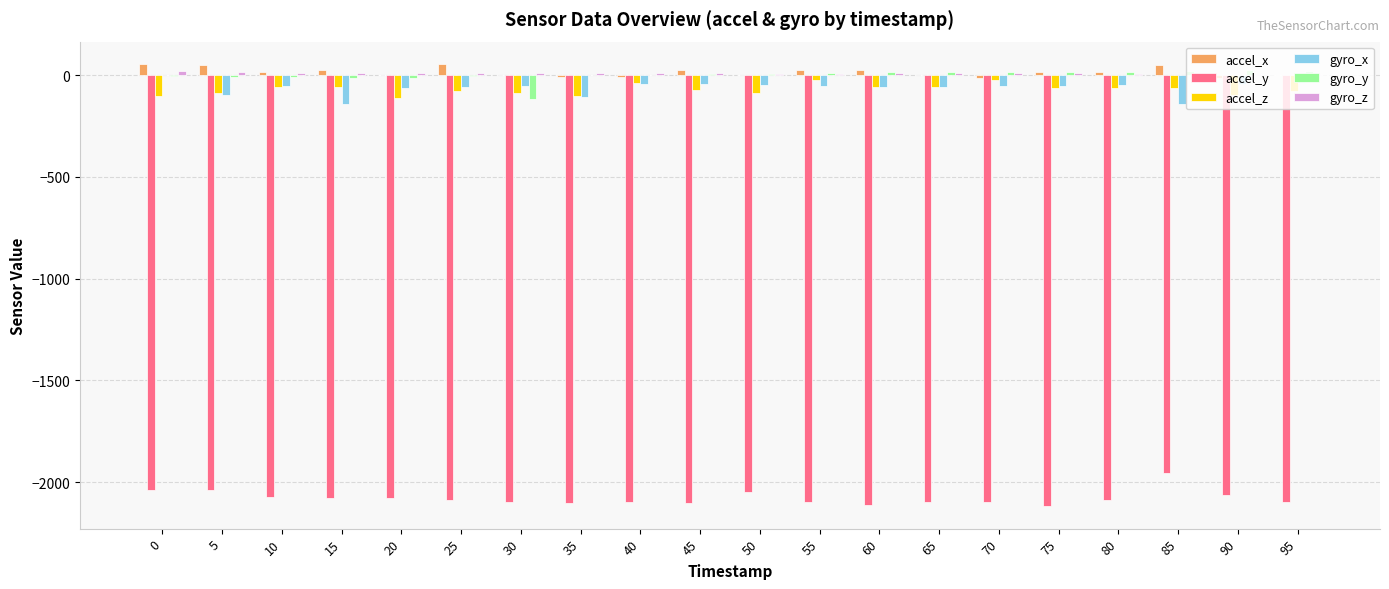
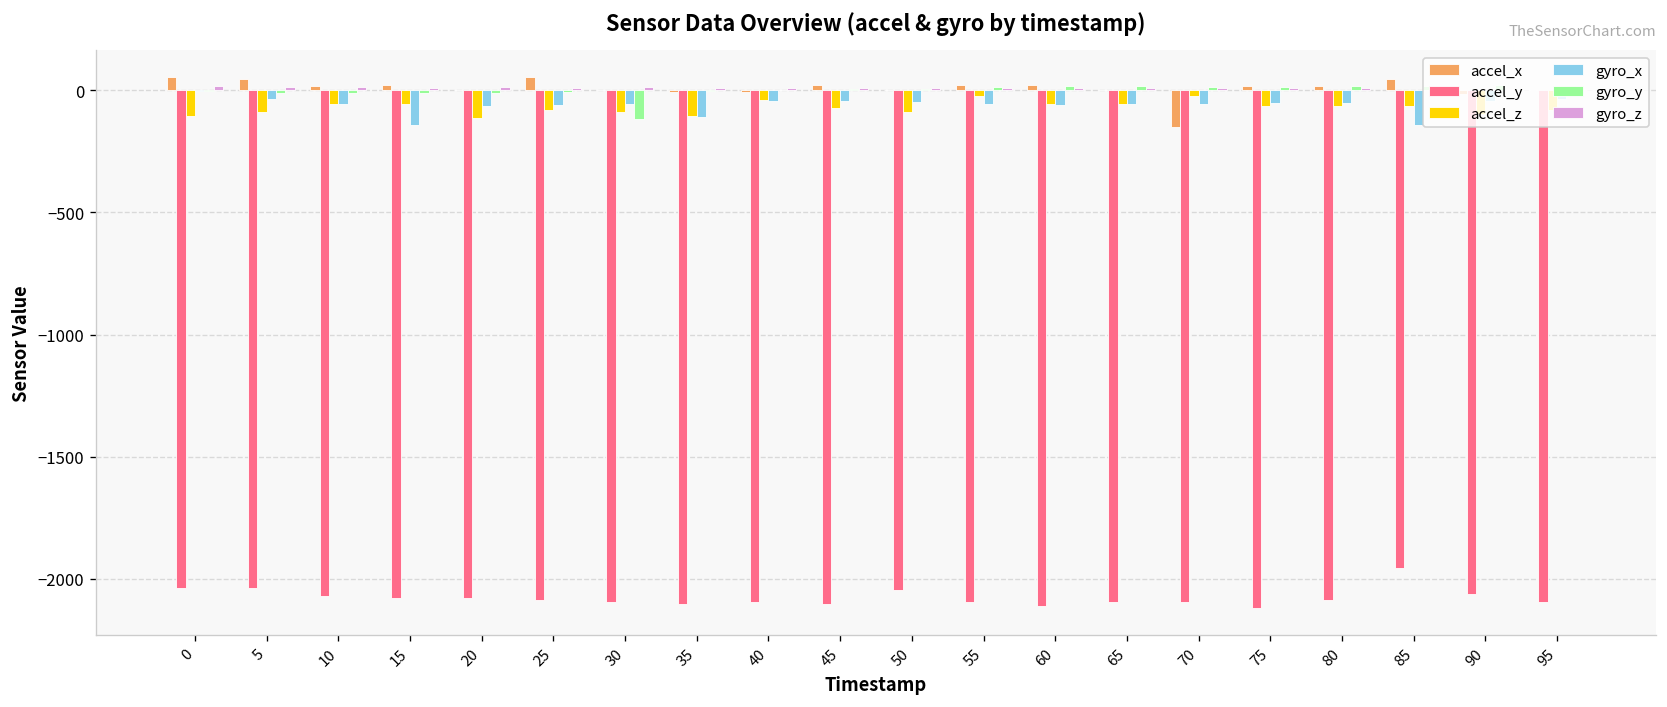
gyro_x, 5: -100 -> -30
accel_x, 70: -20 -> -150
